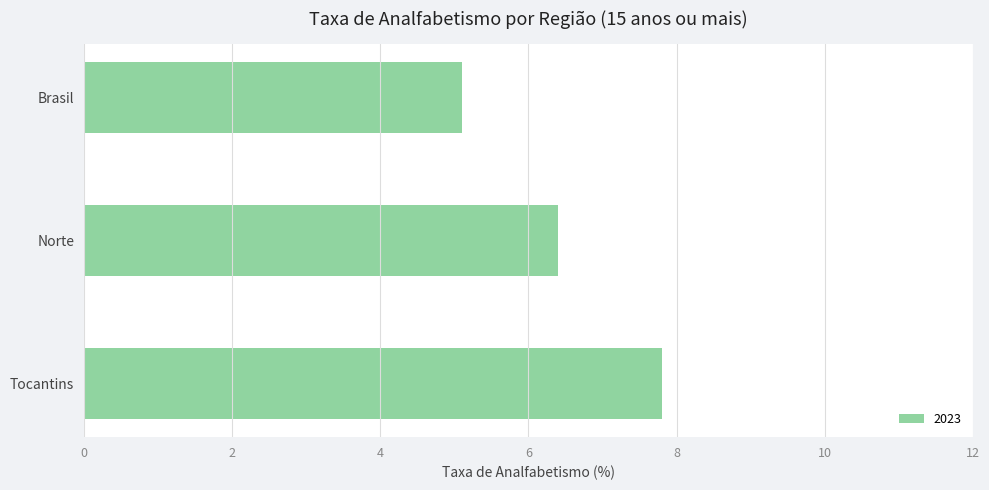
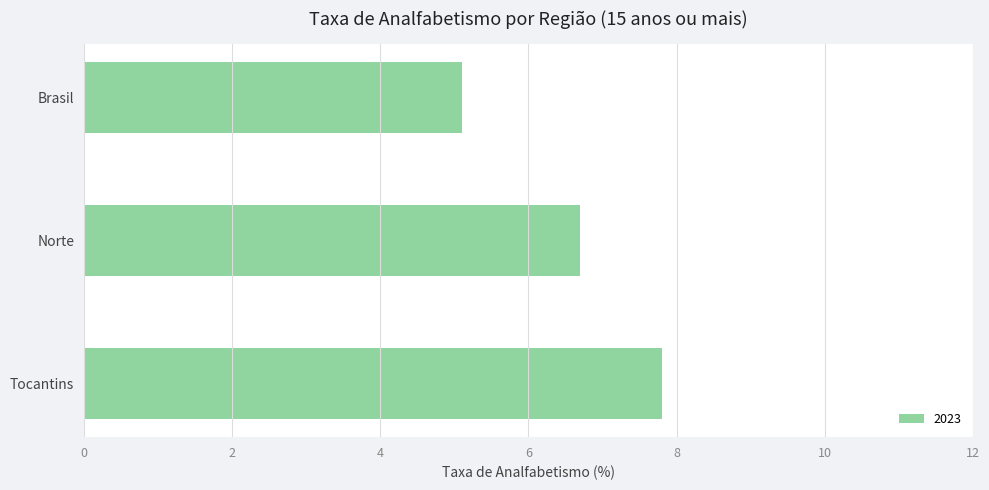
Norte: 6.4 -> 6.7
